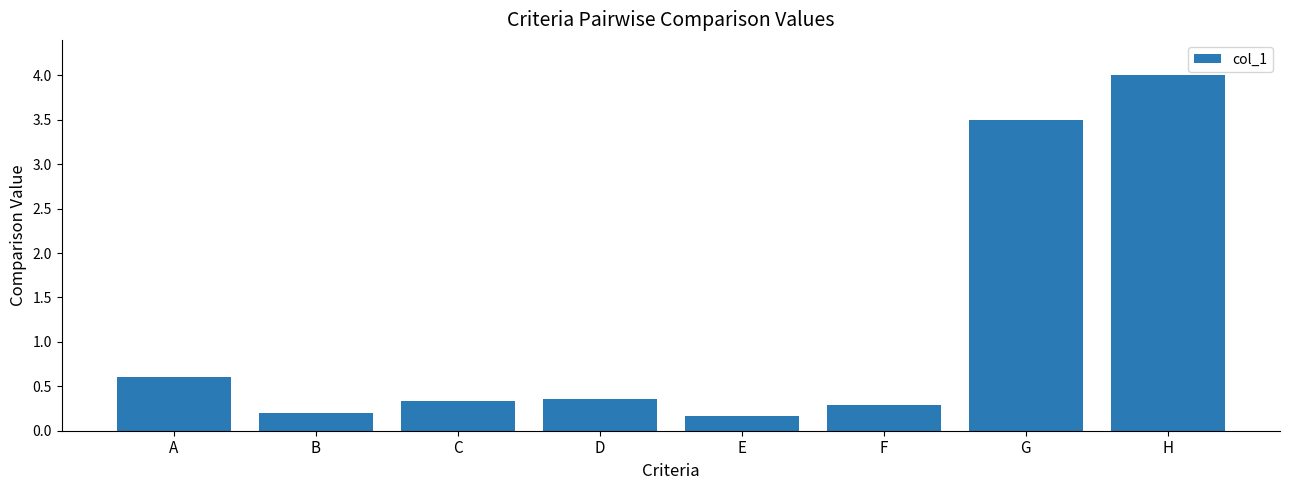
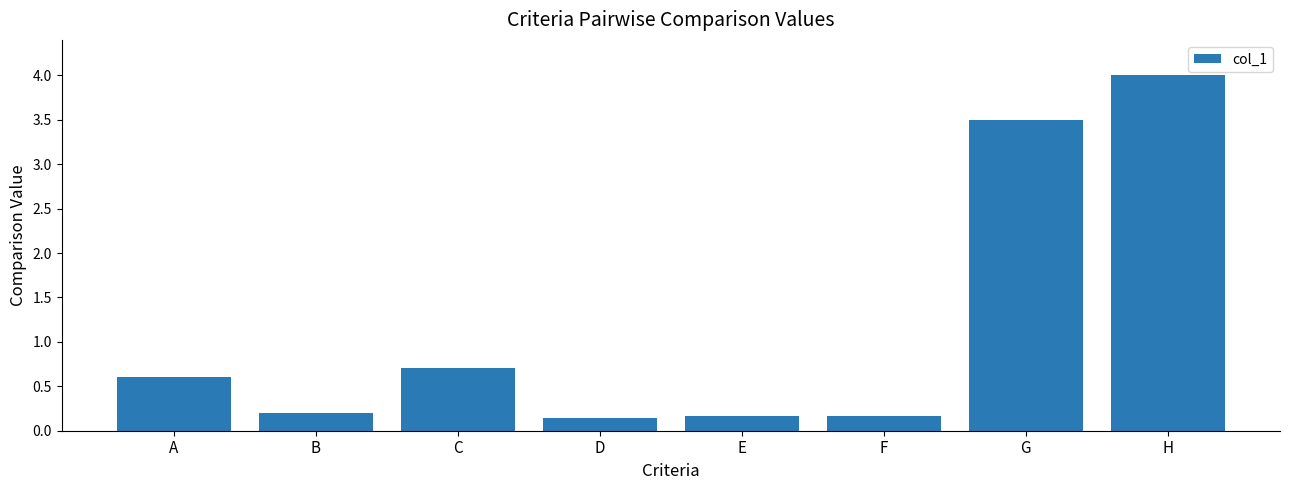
C: 0.3 -> 0.7
D: 0.4 -> 0.1
F: 0.3 -> 0.2
